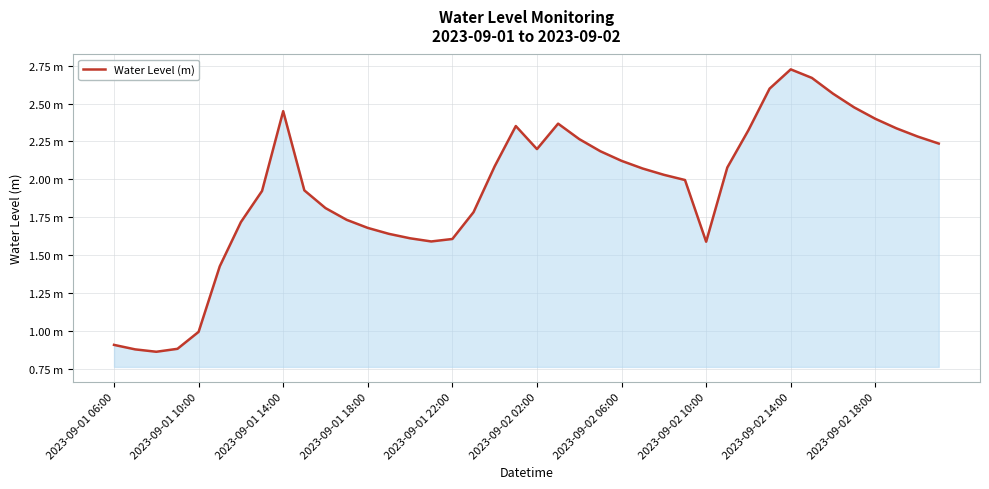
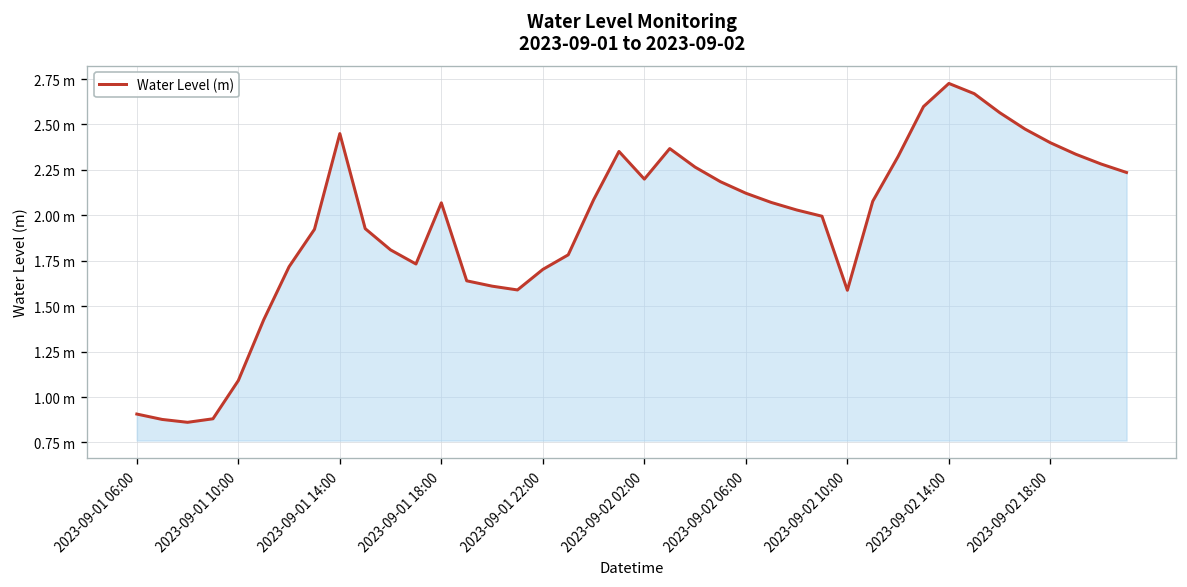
2023-09-01 10:00: 0.99 m -> 1.09 m
2023-09-01 18:00: 1.68 m -> 2.07 m
2023-09-01 22:00: 1.61 m -> 1.70 m
